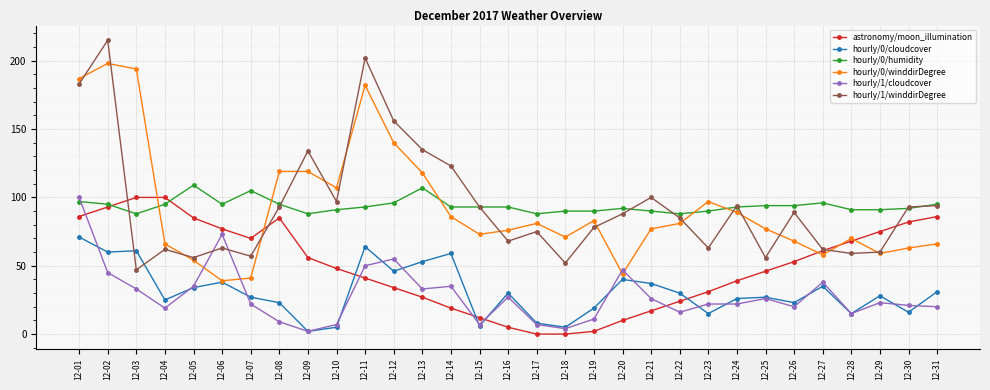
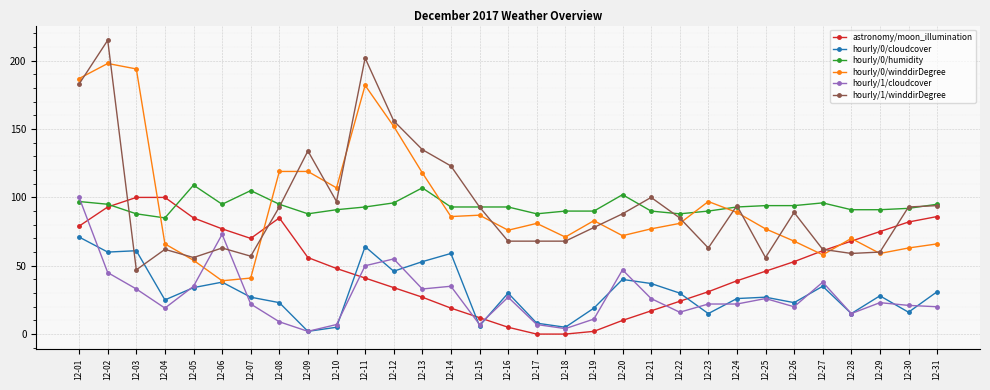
astronomy/moon_illumination, 12-01: 86 -> 79
hourly/0/humidity, 12-04: 95 -> 85
hourly/0/winddirDegree, 12-12: 140 -> 152
hourly/0/winddirDegree, 12-15: 73 -> 87
hourly/1/winddirDegree, 12-17: 75 -> 68
hourly/1/winddirDegree, 12-18: 52 -> 68
hourly/0/humidity, 12-20: 92 -> 102
hourly/0/winddirDegree, 12-20: 44 -> 72
